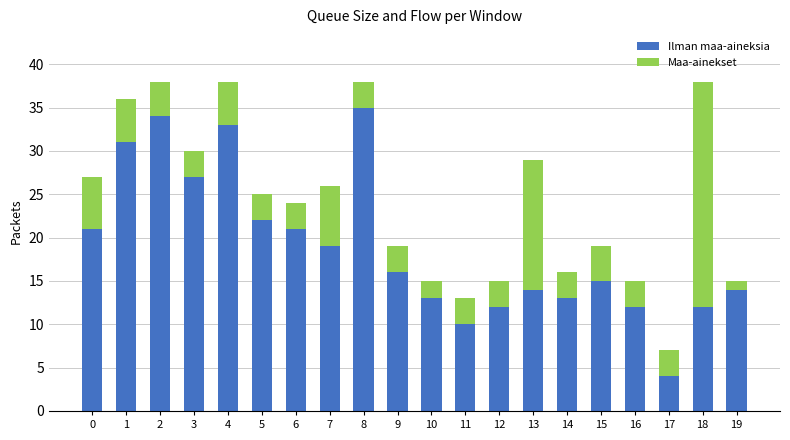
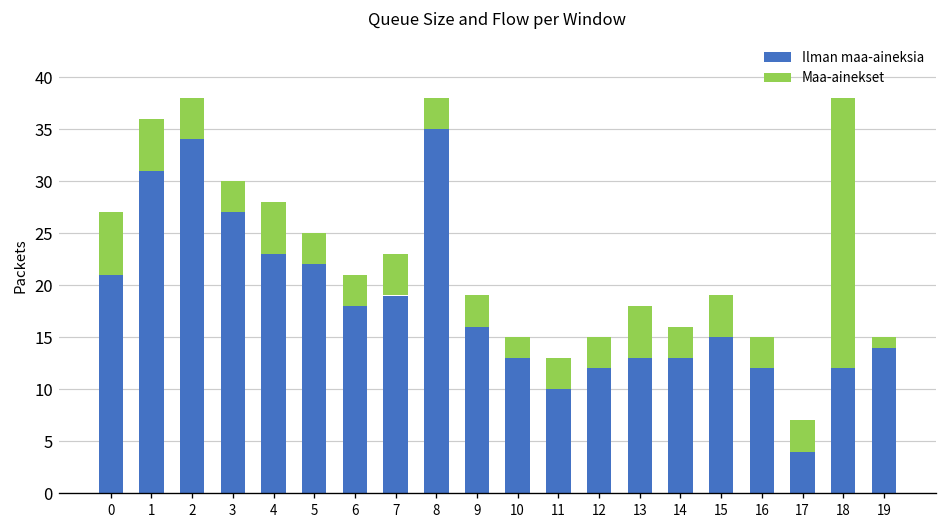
Ilman maa-aineksia, 4: 33 -> 23
Ilman maa-aineksia, 6: 21 -> 18
Maa-ainekset, 7: 7 -> 4
Ilman maa-aineksia, 13: 14 -> 13
Maa-ainekset, 13: 15 -> 5
